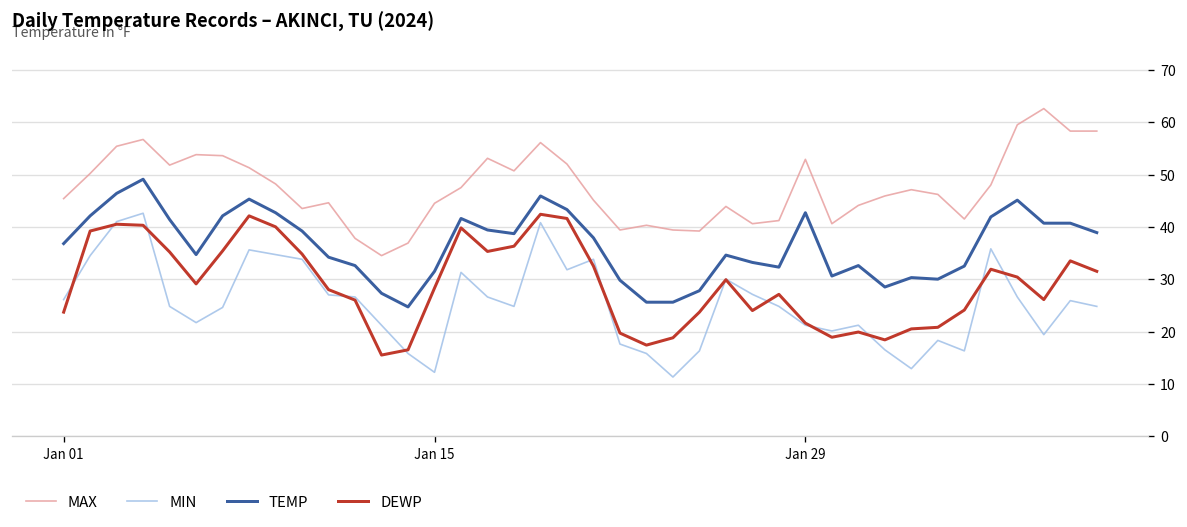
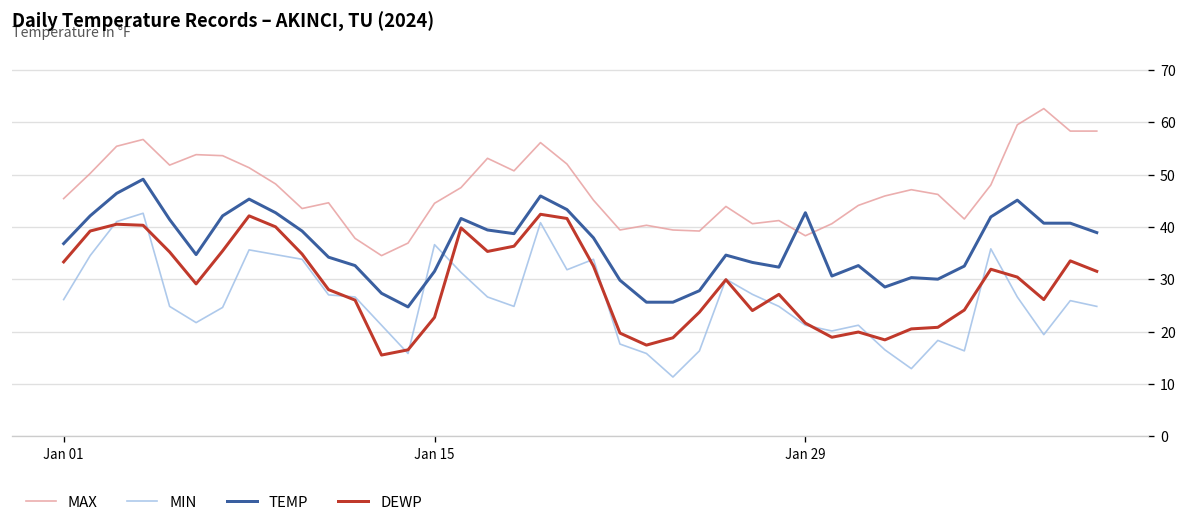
DEWP, Jan 01: 24 -> 33
MIN, Jan 15: 12 -> 37
DEWP, Jan 15: 28 -> 23
MAX, Jan 29: 53 -> 38
